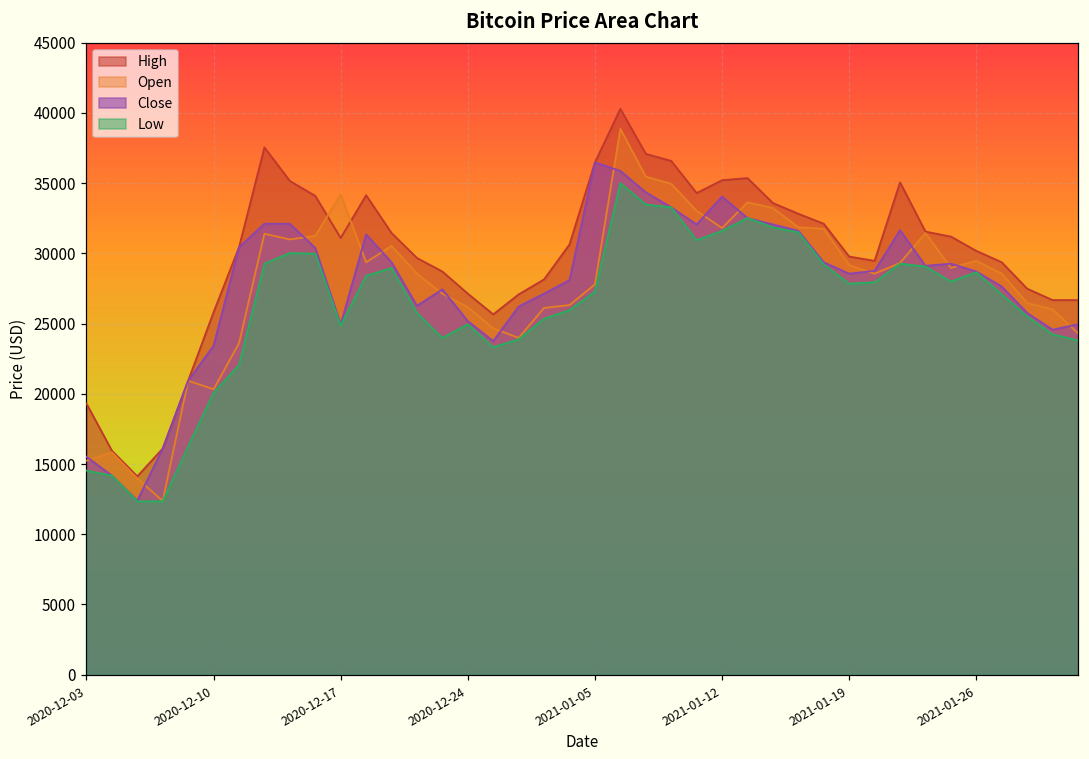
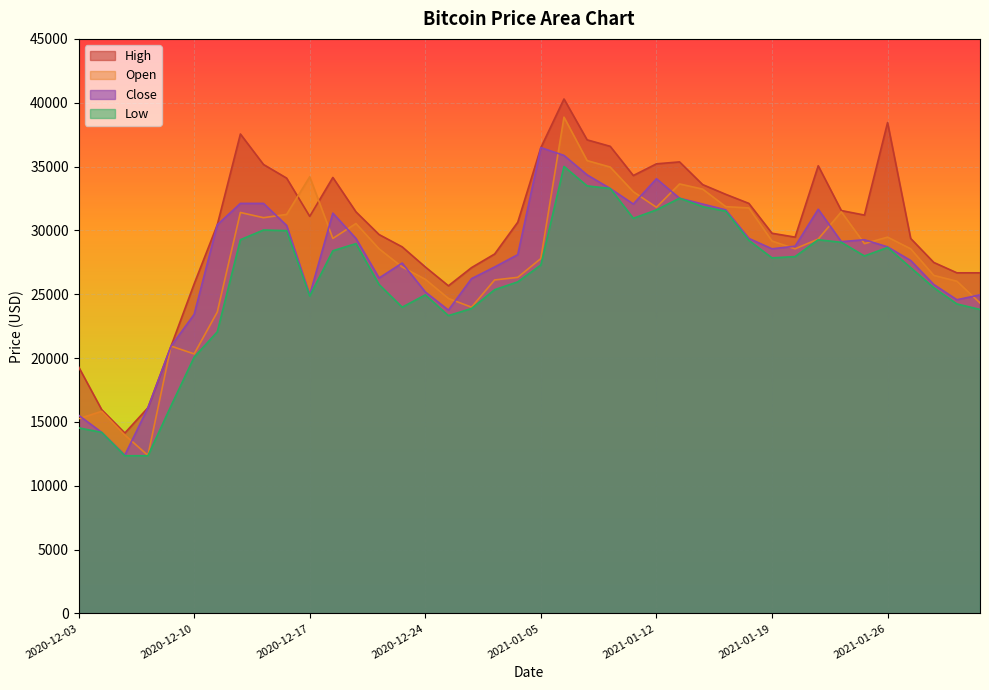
High, 2021-01-26: 30200 -> 38400
